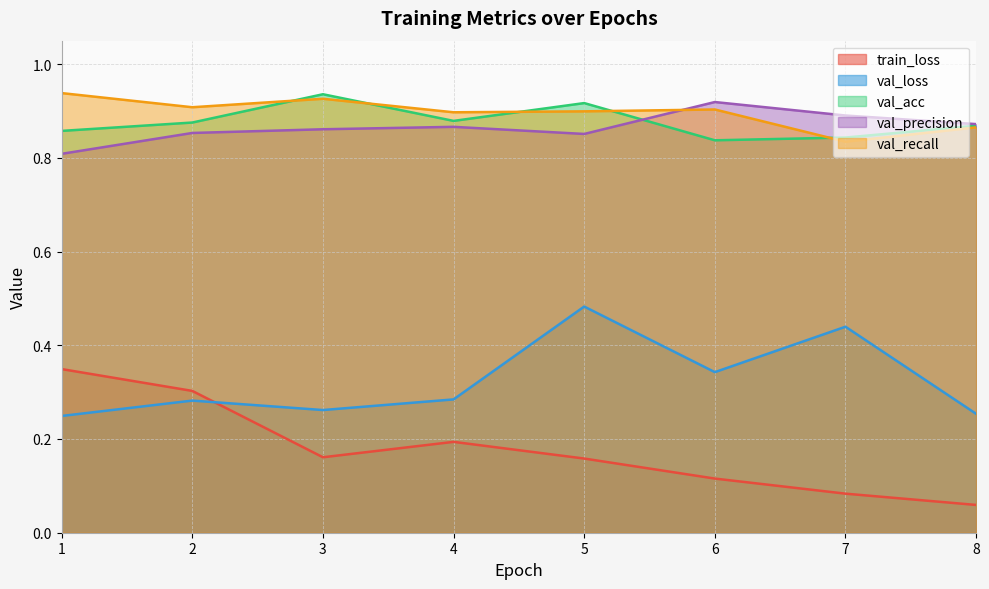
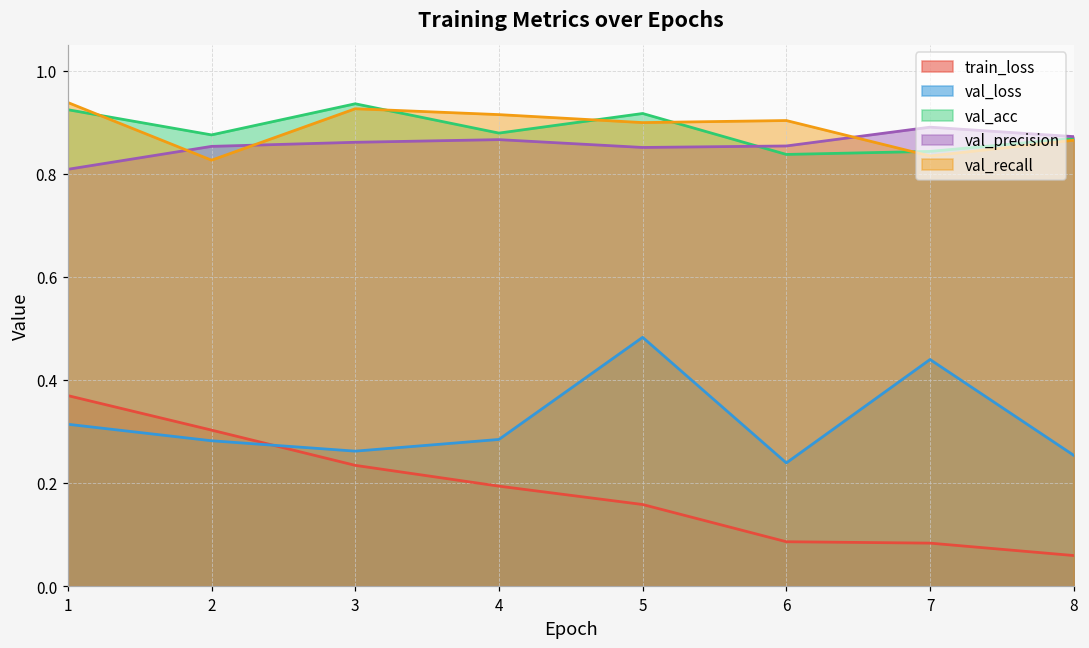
train_loss, 1: 0.35 -> 0.37
val_loss, 1: 0.25 -> 0.31
val_acc, 1: 0.86 -> 0.92
val_recall, 2: 0.91 -> 0.83
train_loss, 3: 0.16 -> 0.23
val_recall, 4: 0.90 -> 0.91
train_loss, 6: 0.12 -> 0.09
val_loss, 6: 0.34 -> 0.24
val_precision, 6: 0.92 -> 0.85
